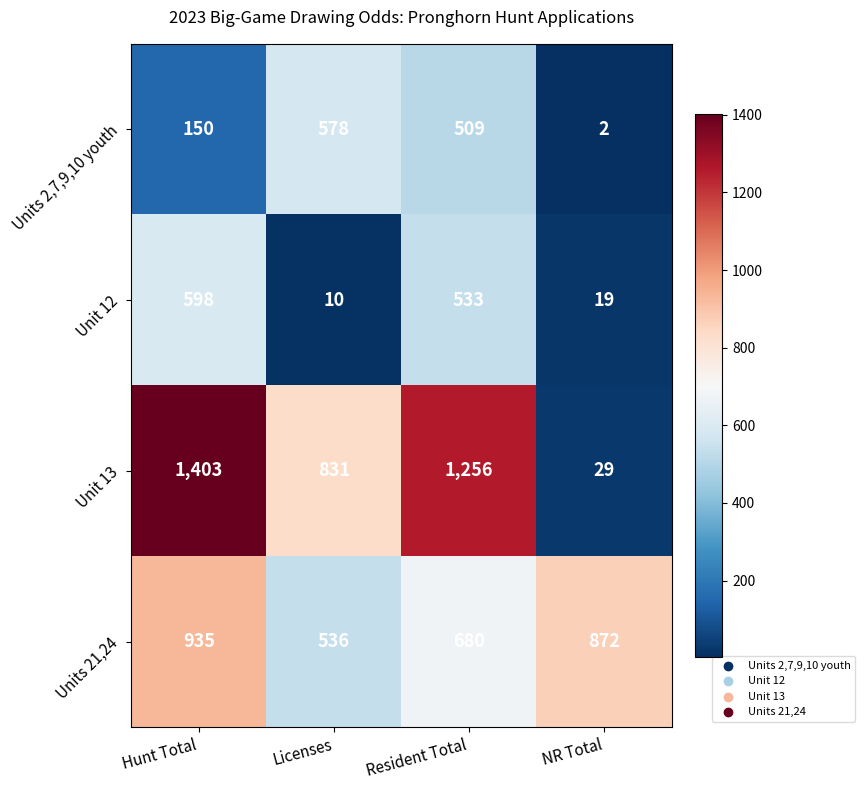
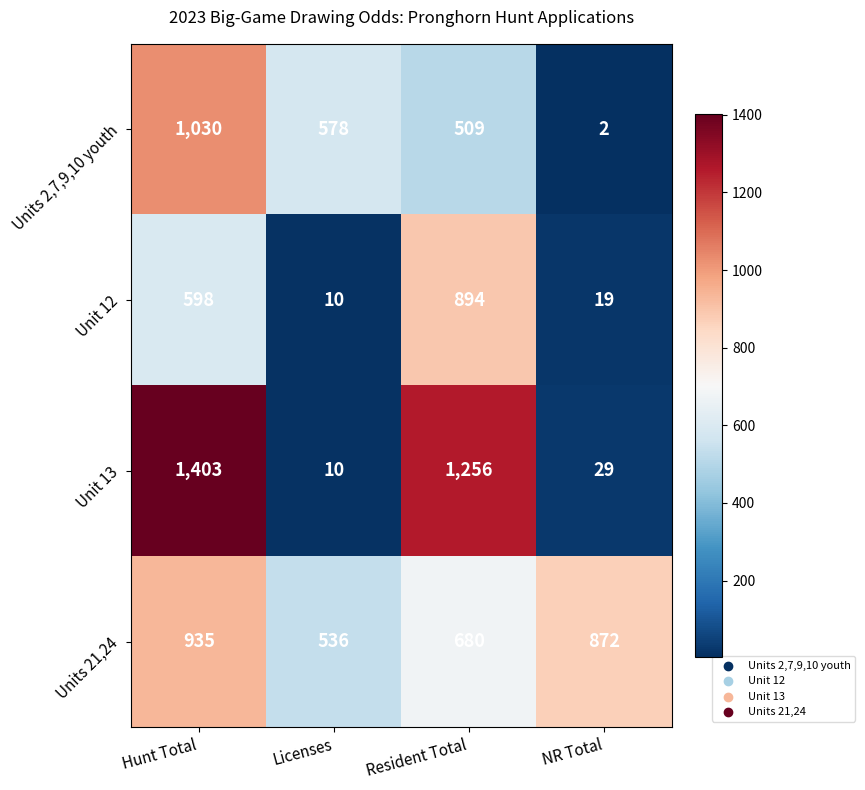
Units 2,7,9,10 youth, Hunt Total: 150 -> 1,030
Unit 12, Resident Total: 533 -> 894
Unit 13, Licenses: 831 -> 10
